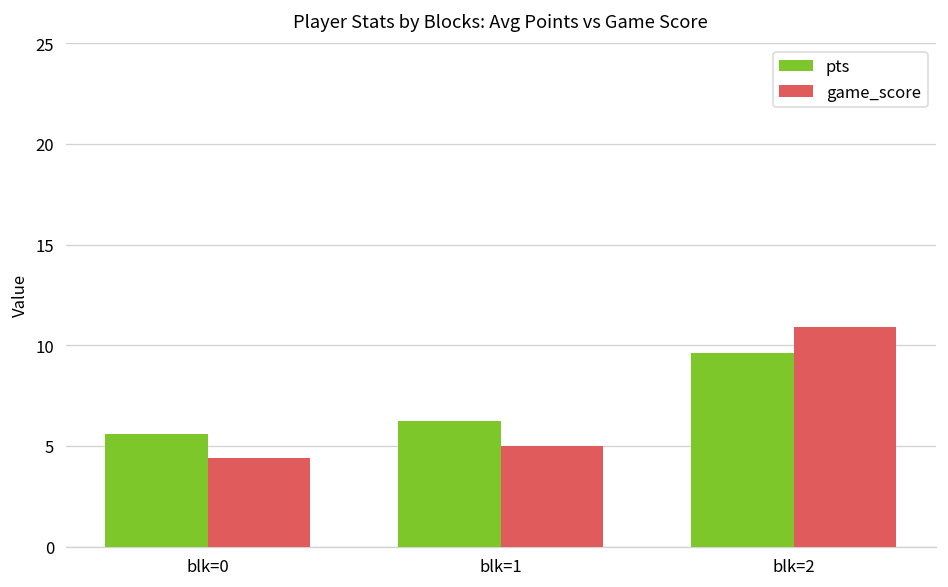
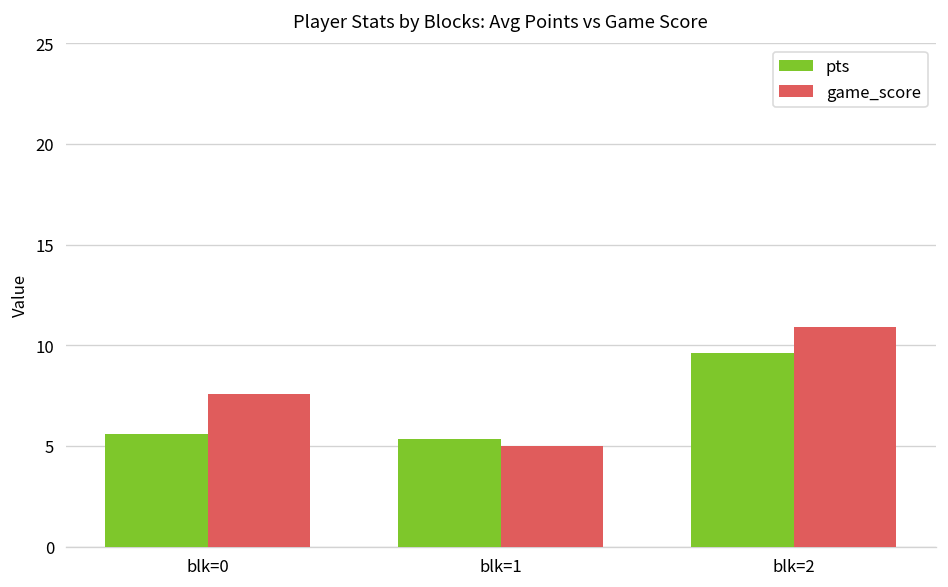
game_score, blk=0: 4.4 -> 7.6
pts, blk=1: 6.3 -> 5.3
